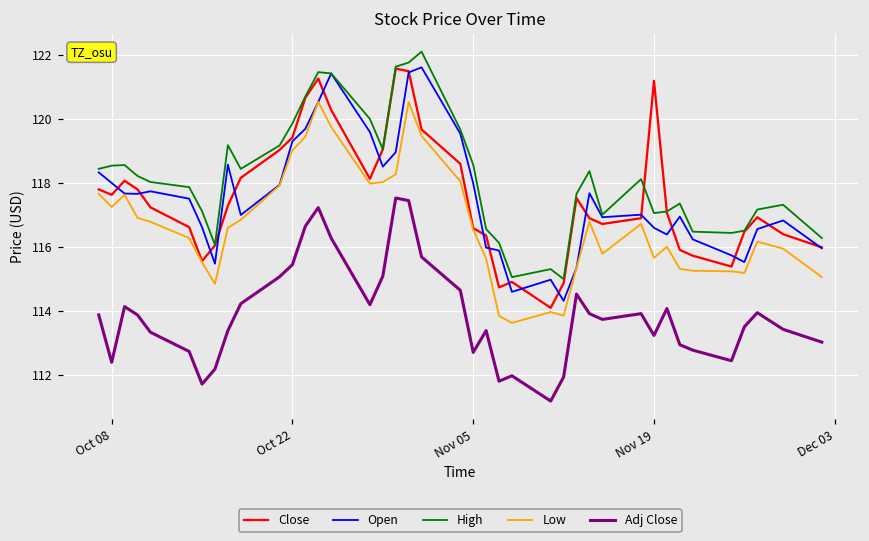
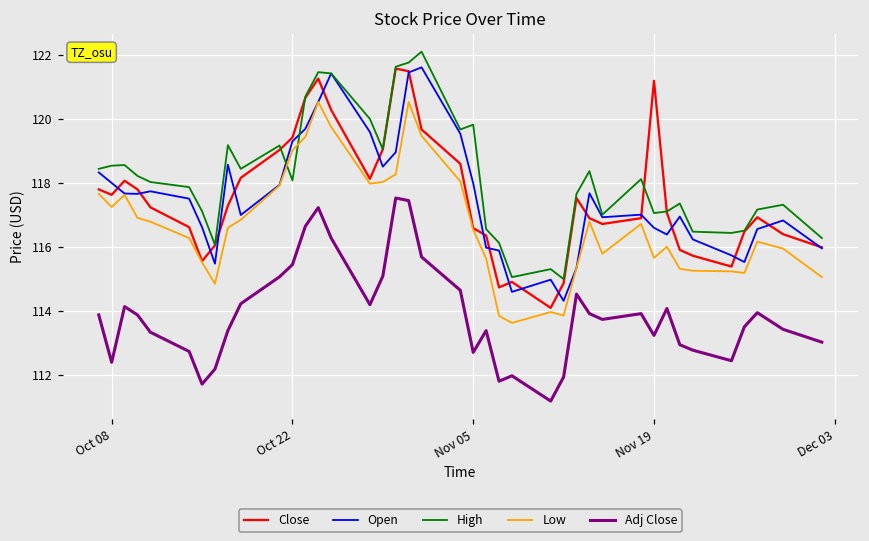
High, Oct 22: 119.9 -> 118.1
High, Nov 05: 118.6 -> 119.8
